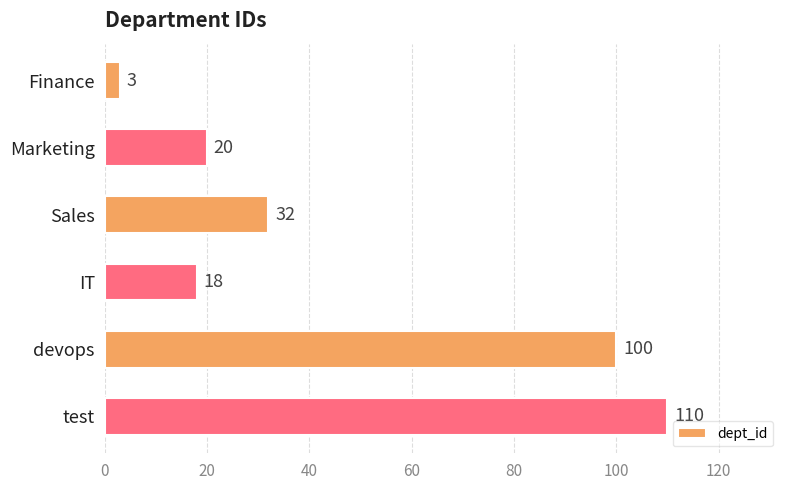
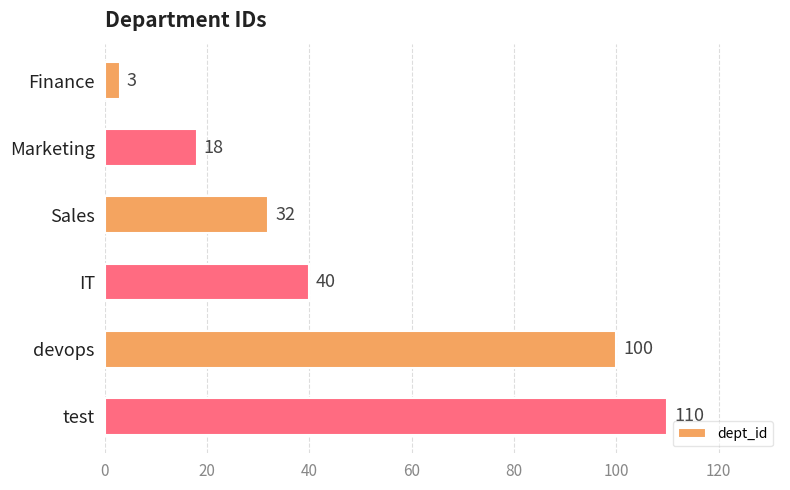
Marketing: 20 -> 18
IT: 18 -> 40
